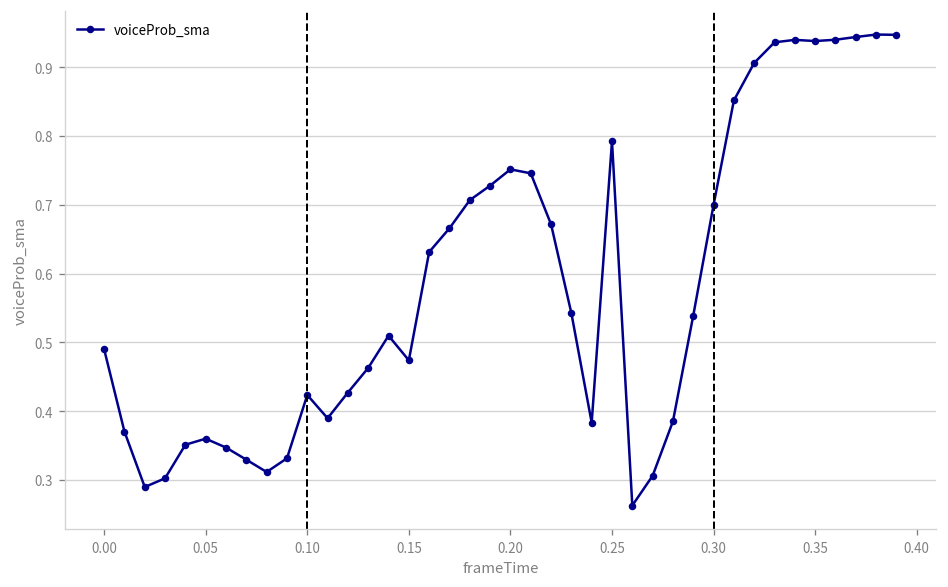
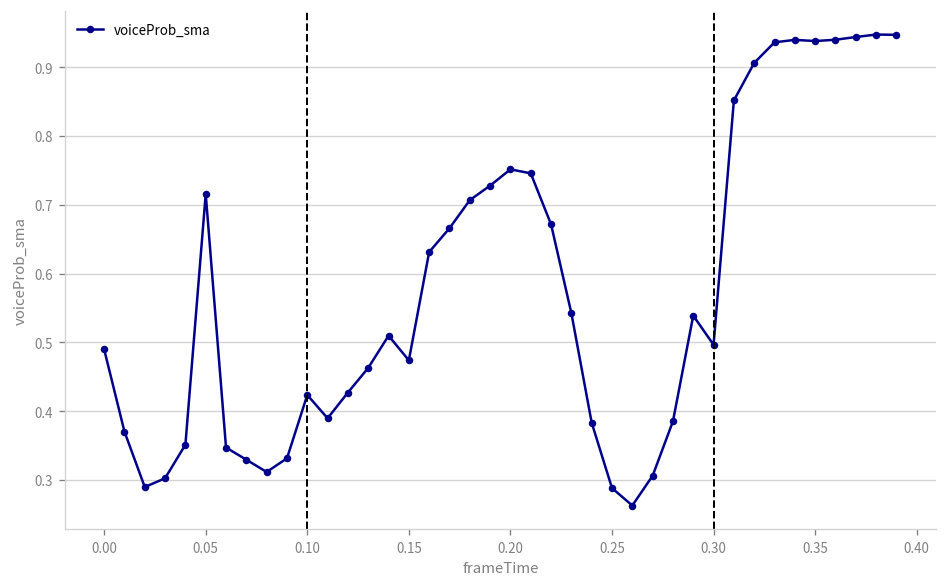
0.05: 0.36 -> 0.72
0.25: 0.79 -> 0.29
0.30: 0.70 -> 0.50
